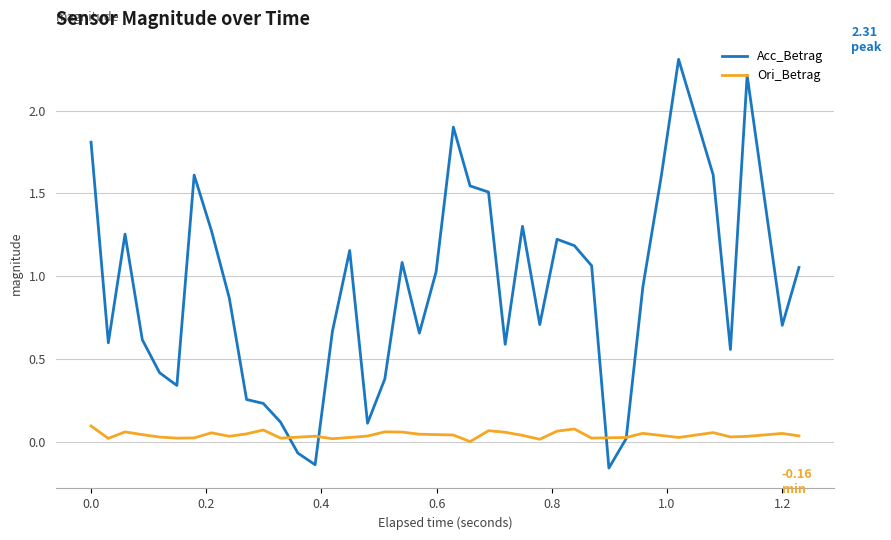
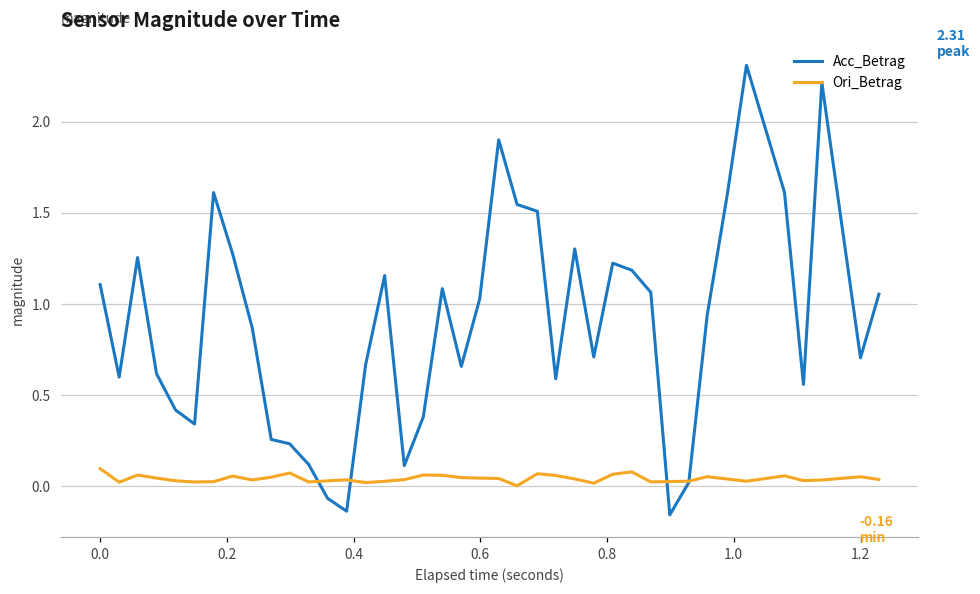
Acc_Betrag, 0.0: 1.81 -> 1.11
